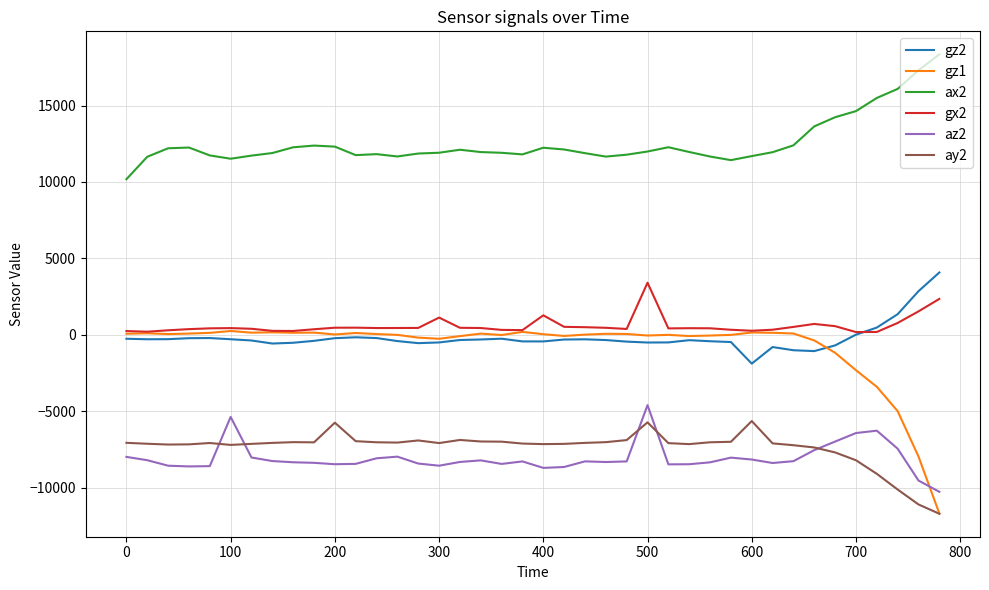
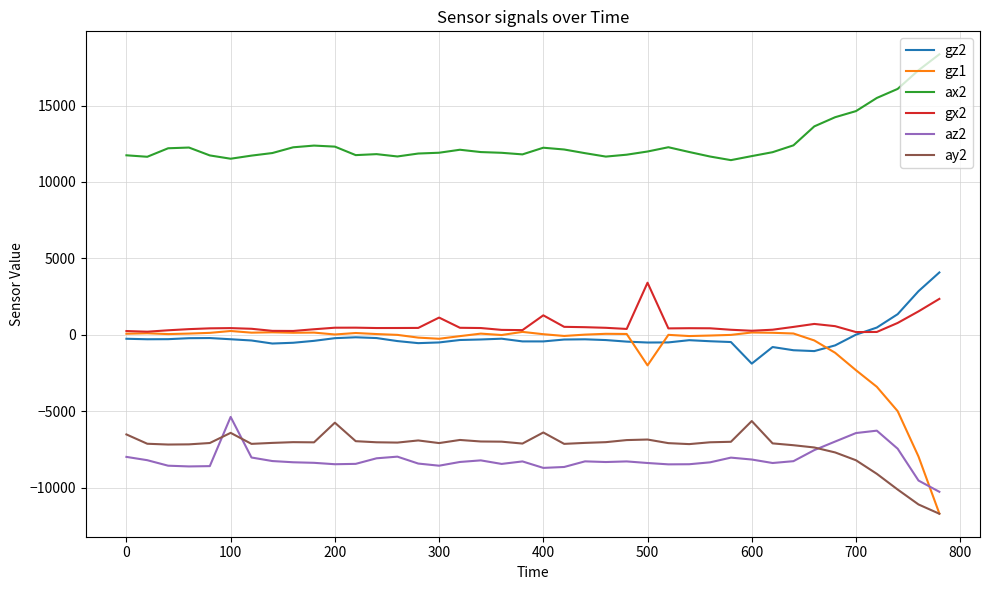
ax2, 0: 10200 -> 11700
ay2, 0: -7100 -> -6500
ay2, 100: -7200 -> -6400
ay2, 400: -7200 -> -6400
gz1, 500: 0 -> -2000
az2, 500: -4600 -> -8400
ay2, 500: -5700 -> -6900
